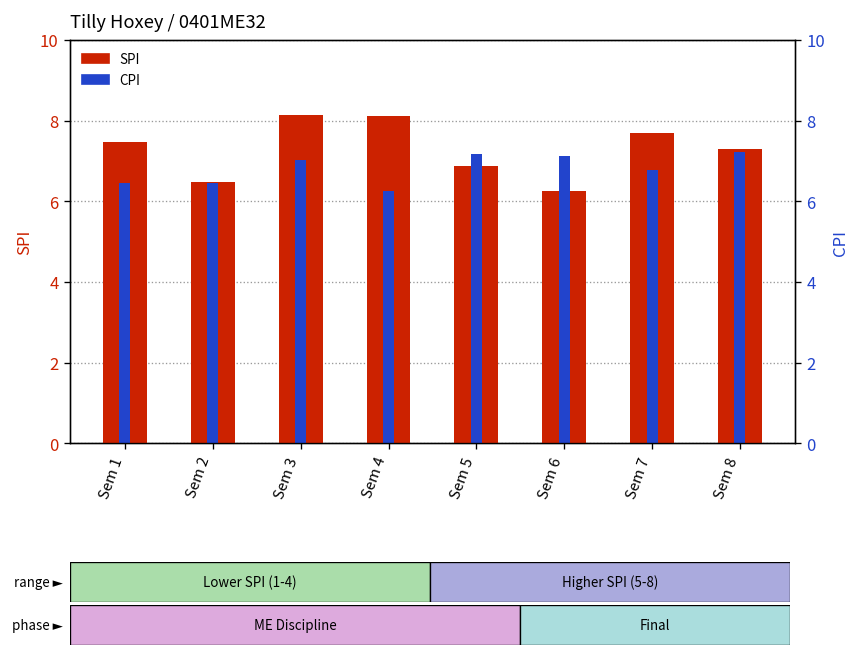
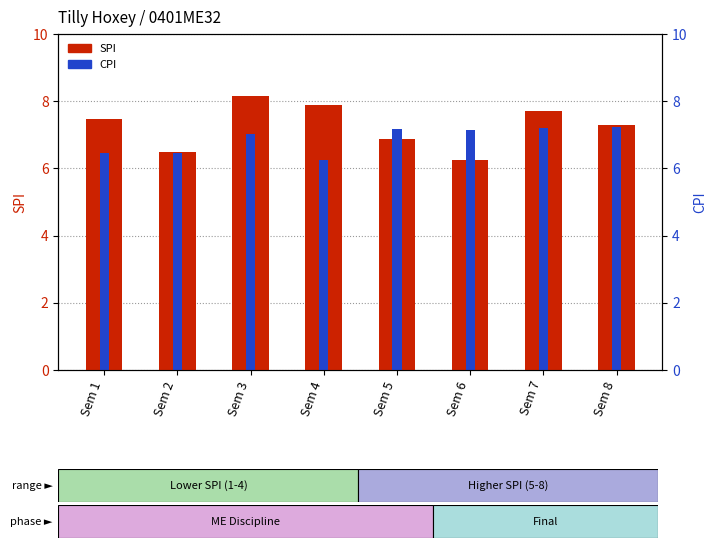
SPI, Sem 4: 8.1 -> 7.9
CPI, Sem 7: 6.8 -> 7.2
